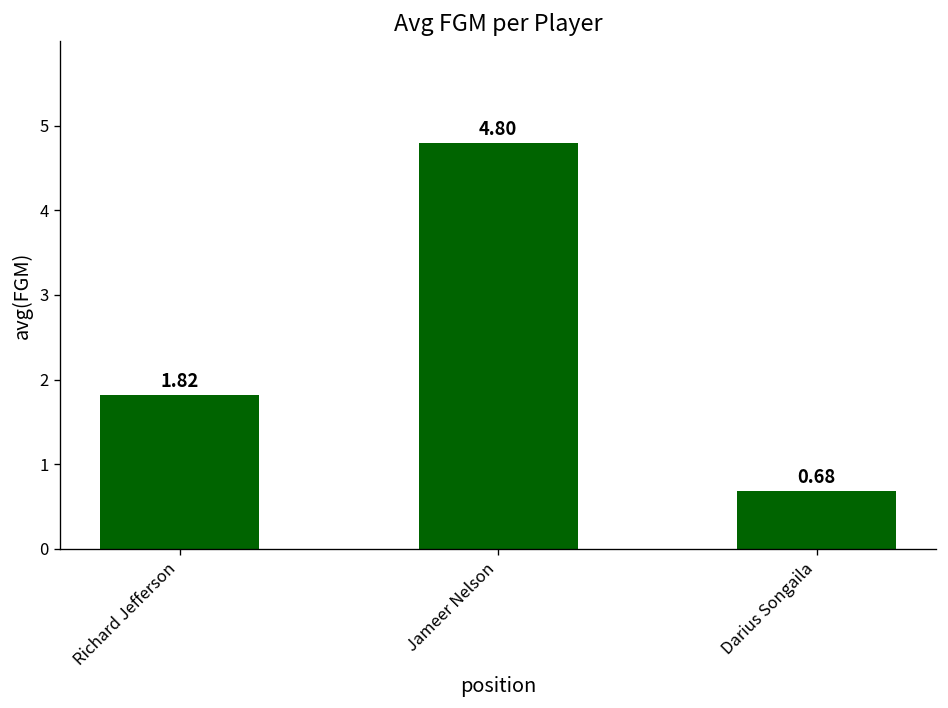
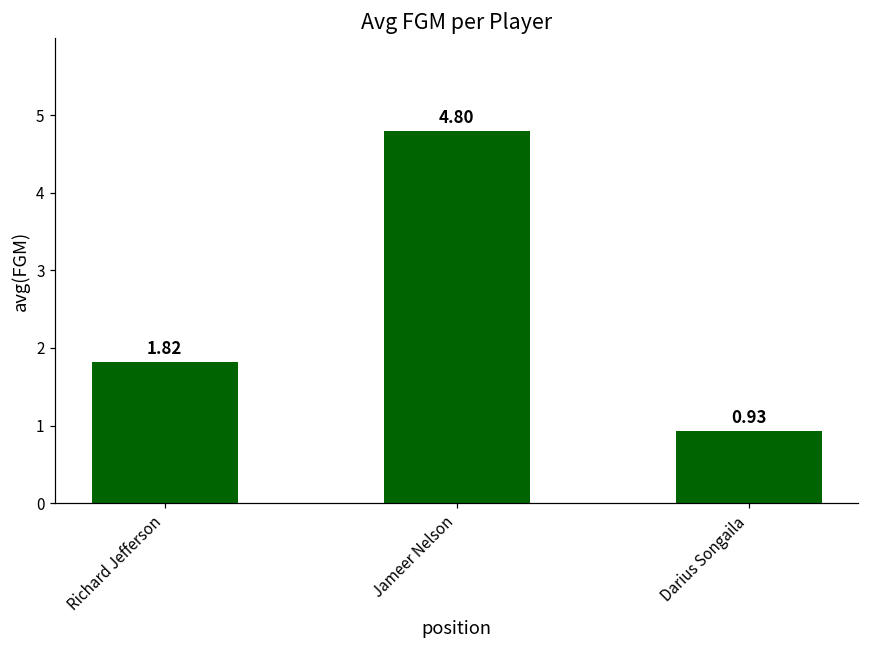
Darius Songaila: 0.68 -> 0.93
